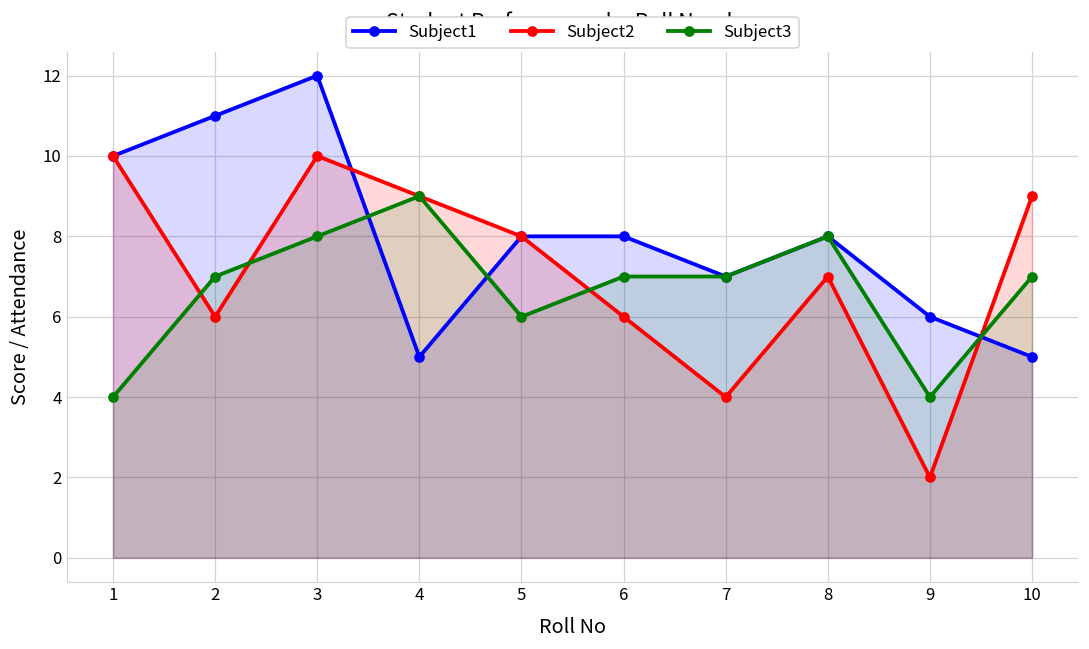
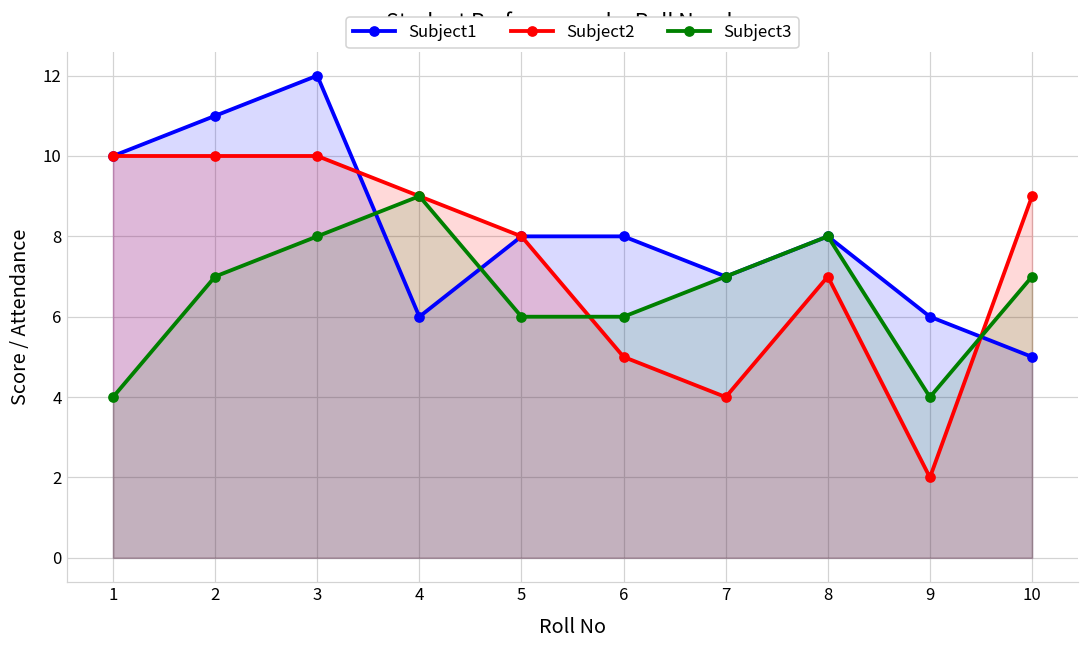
Subject2, 2: 6 -> 10
Subject1, 4: 5 -> 6
Subject2, 6: 6 -> 5
Subject3, 6: 7 -> 6
